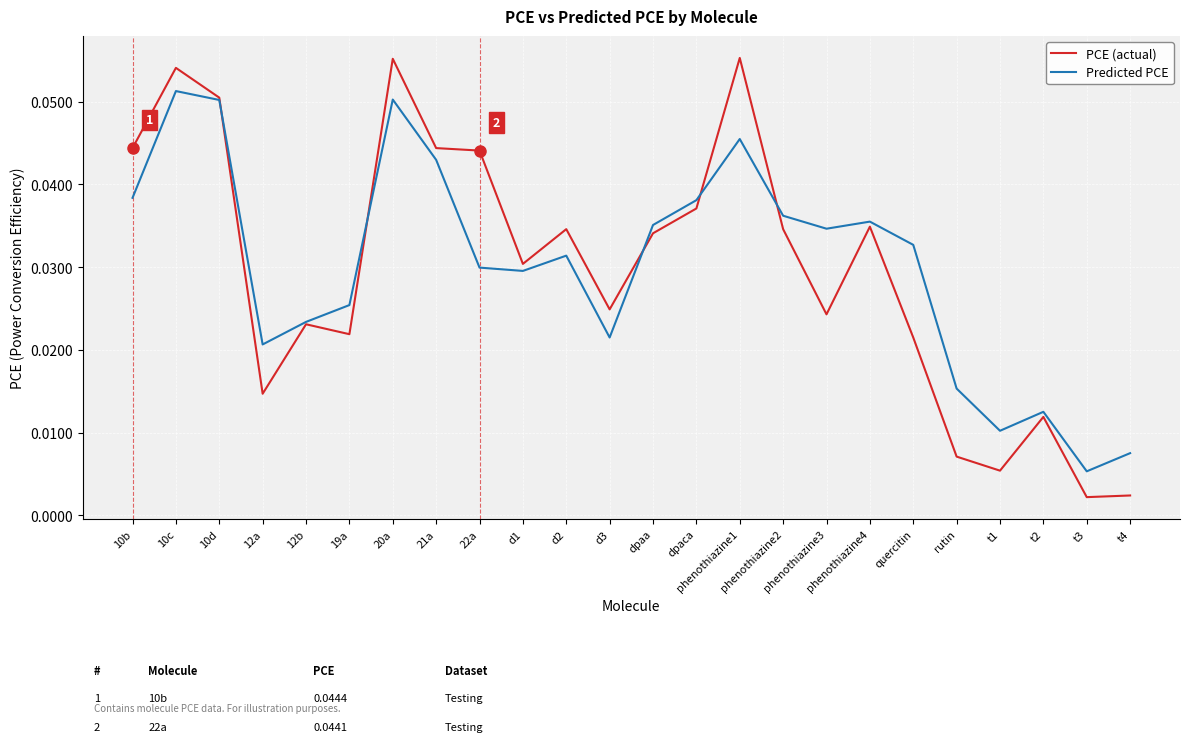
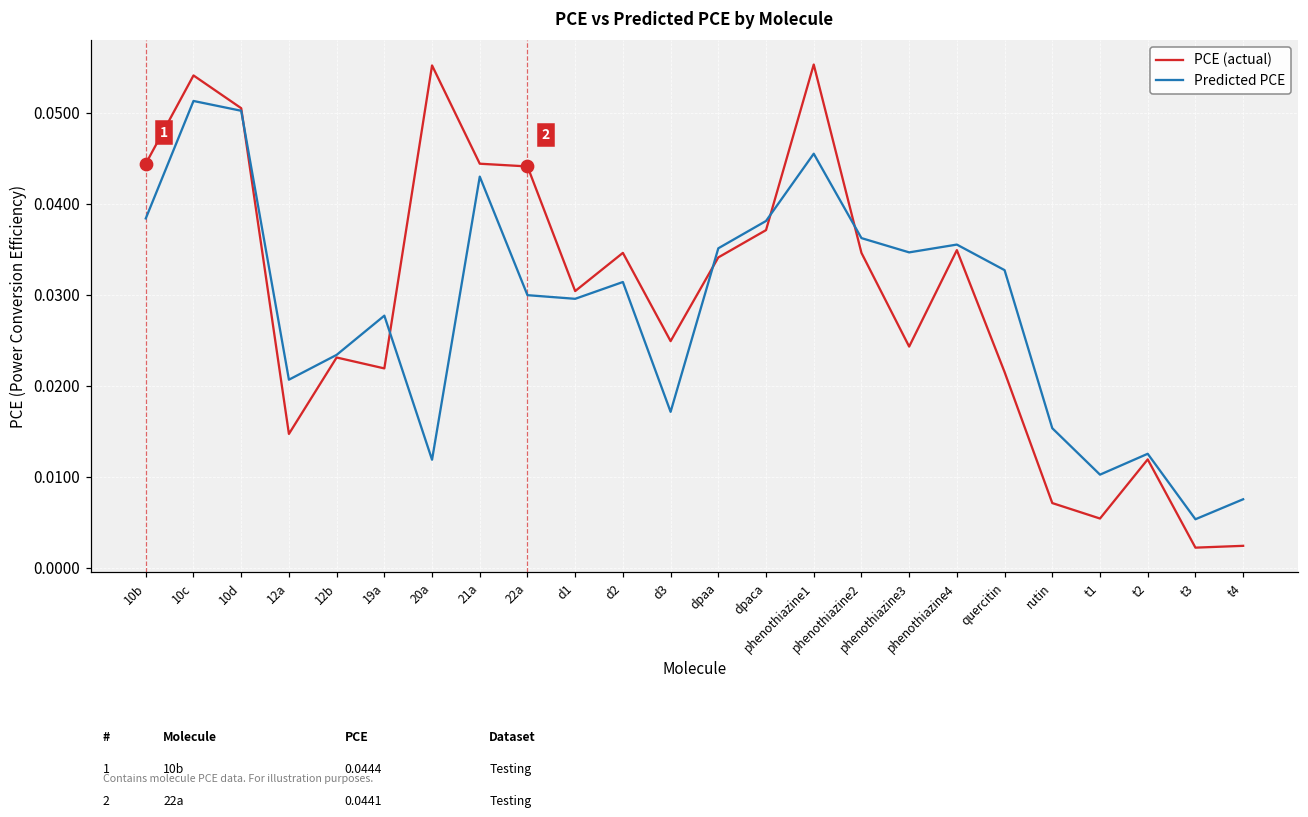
Predicted PCE, 19a: 0.025 -> 0.028
Predicted PCE, 20a: 0.050 -> 0.012
Predicted PCE, d3: 0.021 -> 0.017
